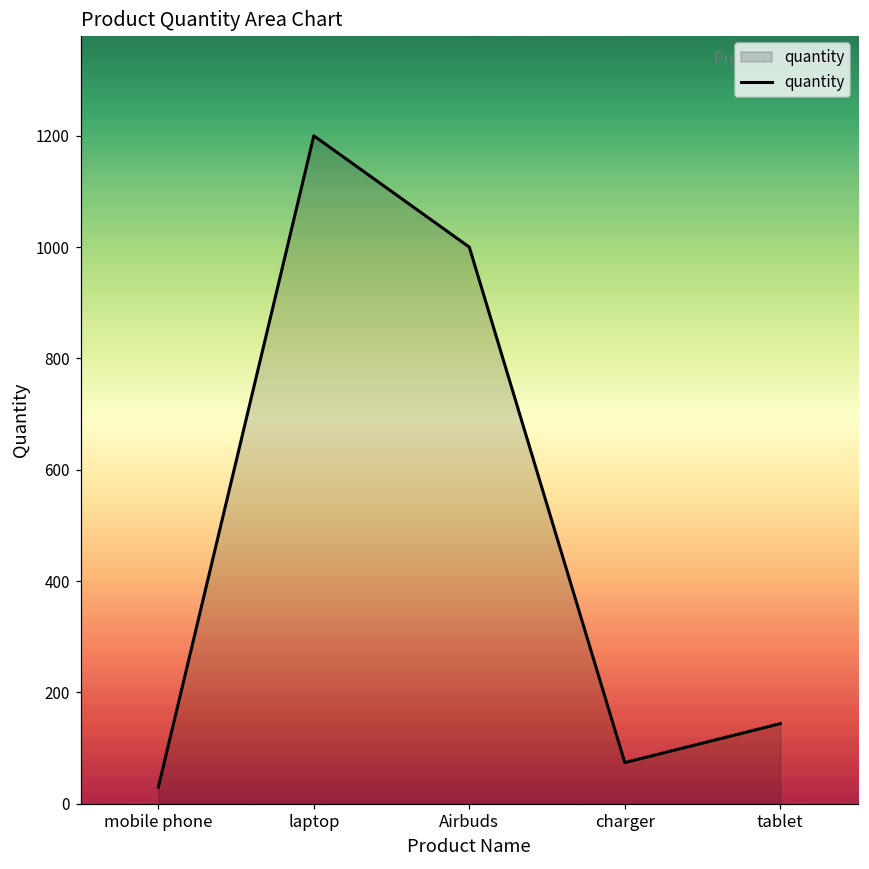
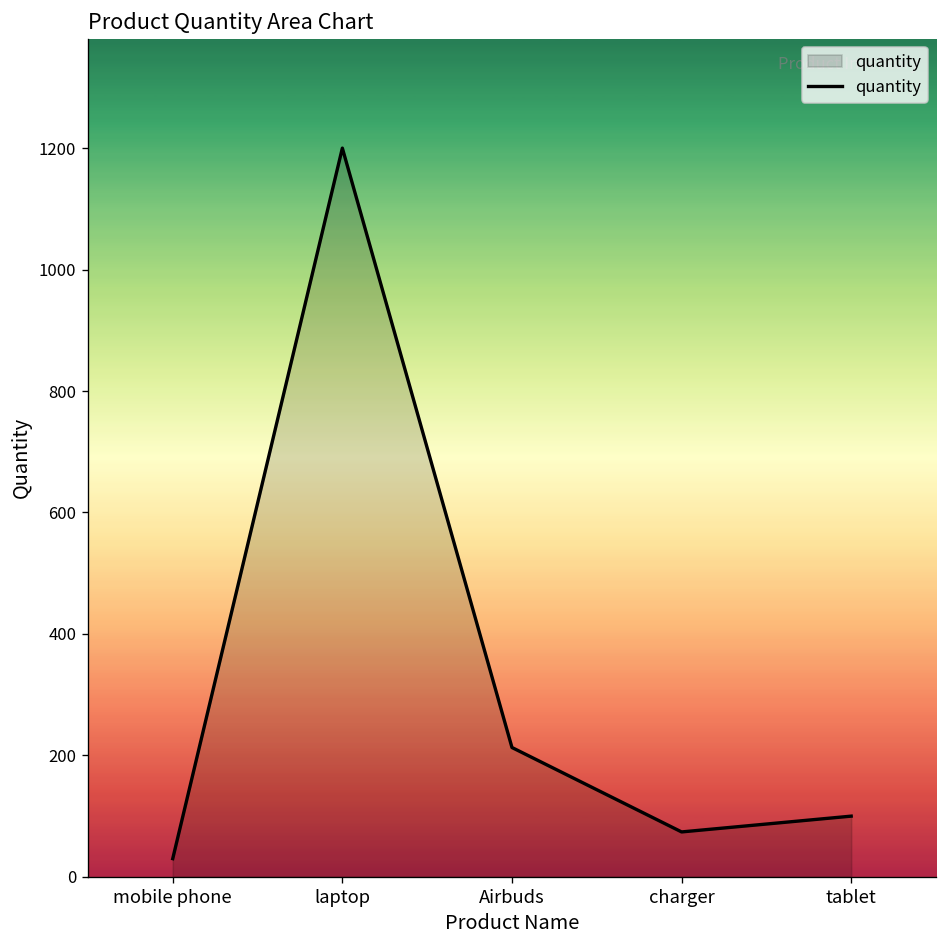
Airbuds: 1000 -> 210
tablet: 140 -> 100
